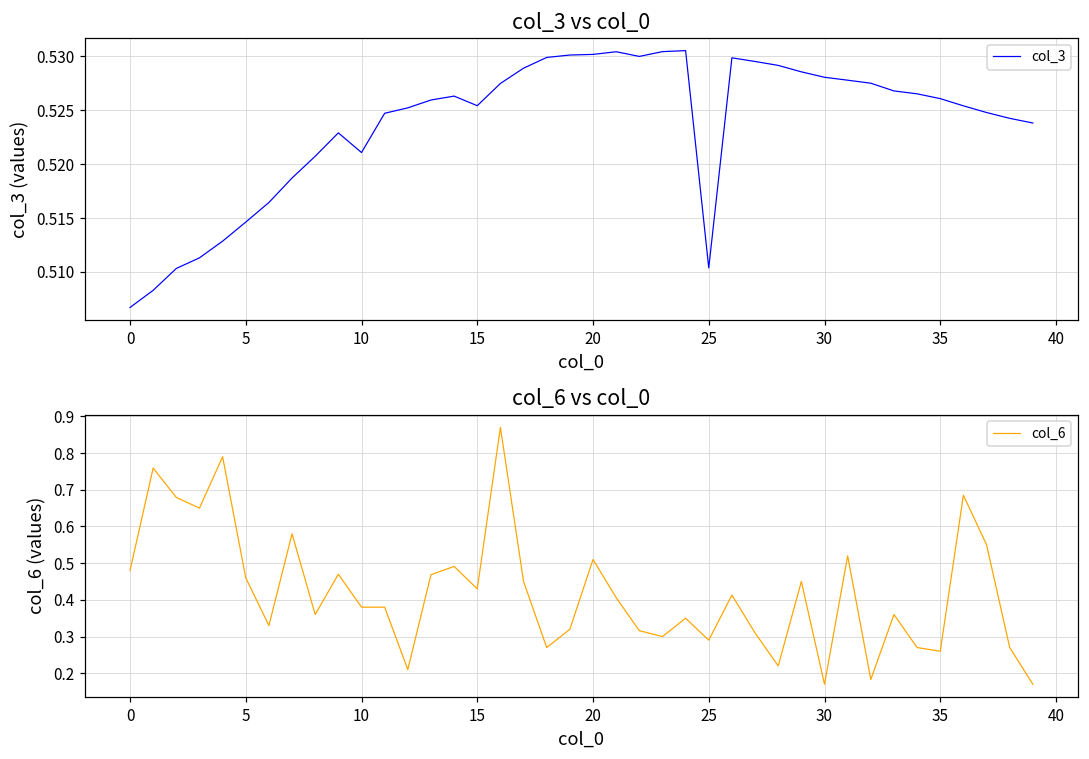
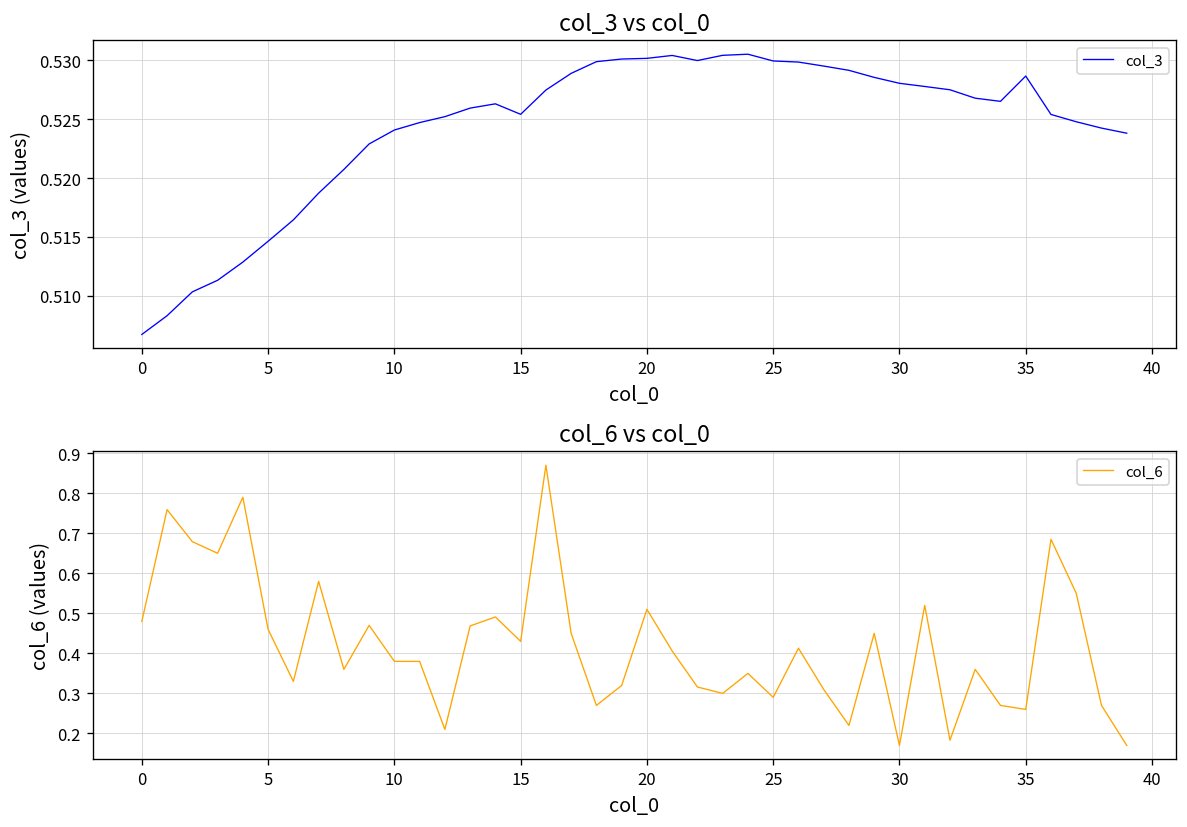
col_3 vs col_0, 10: 0.521 -> 0.524
col_3 vs col_0, 25: 0.510 -> 0.530
col_3 vs col_0, 35: 0.526 -> 0.529
